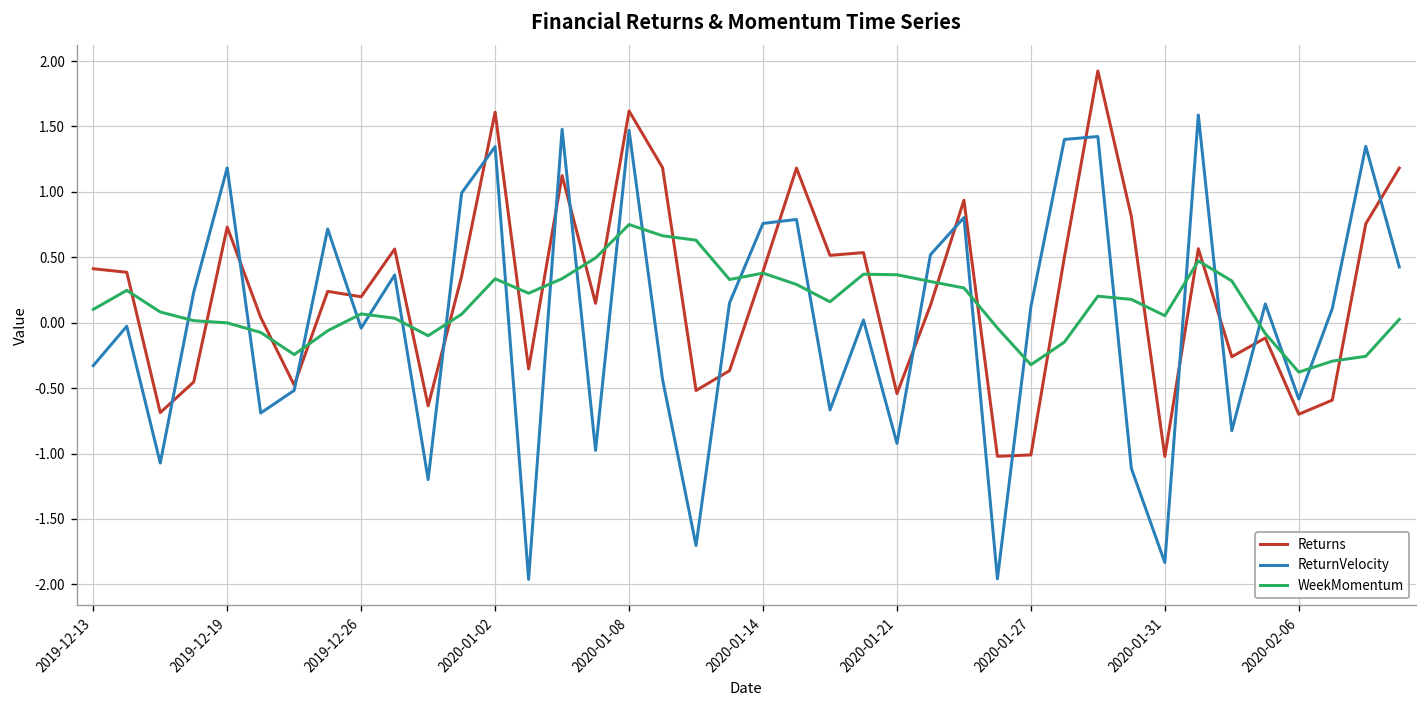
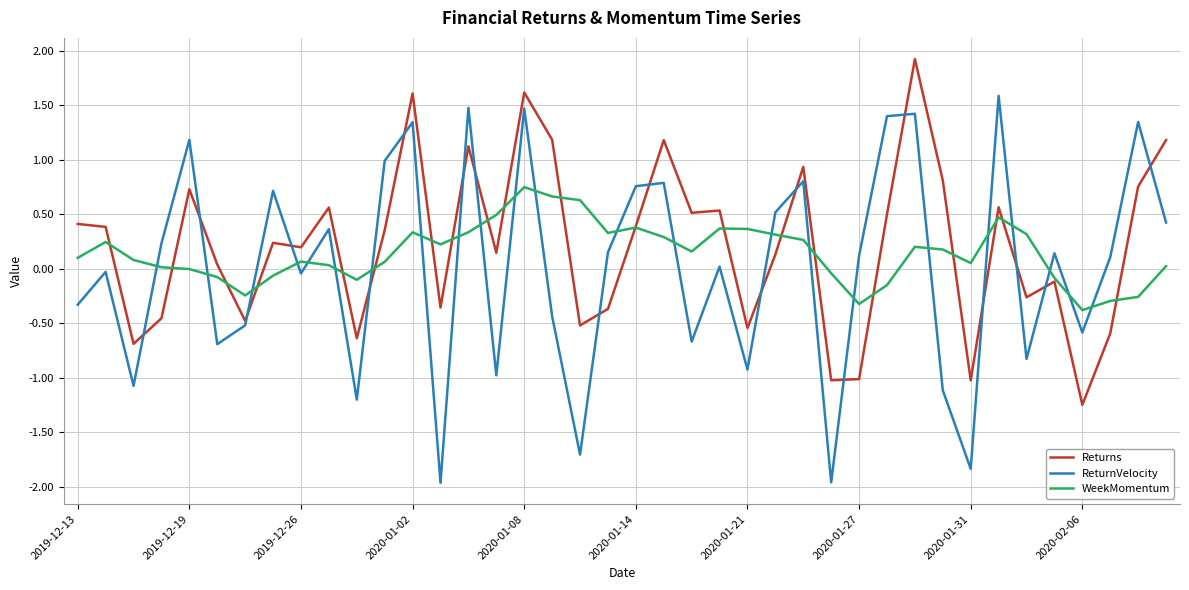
Returns, 2020-02-06: -0.70 -> -1.25
